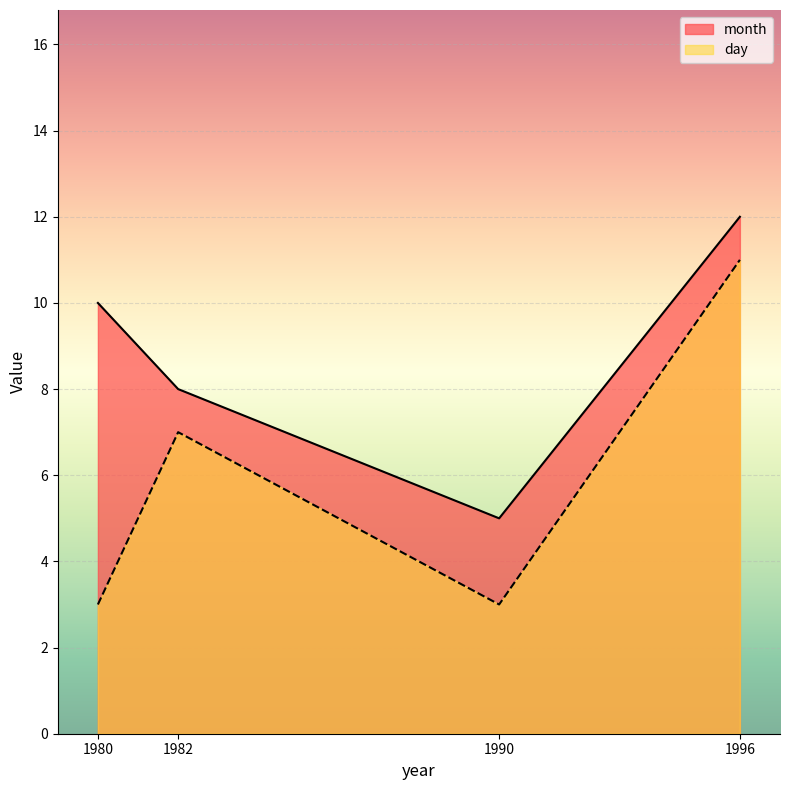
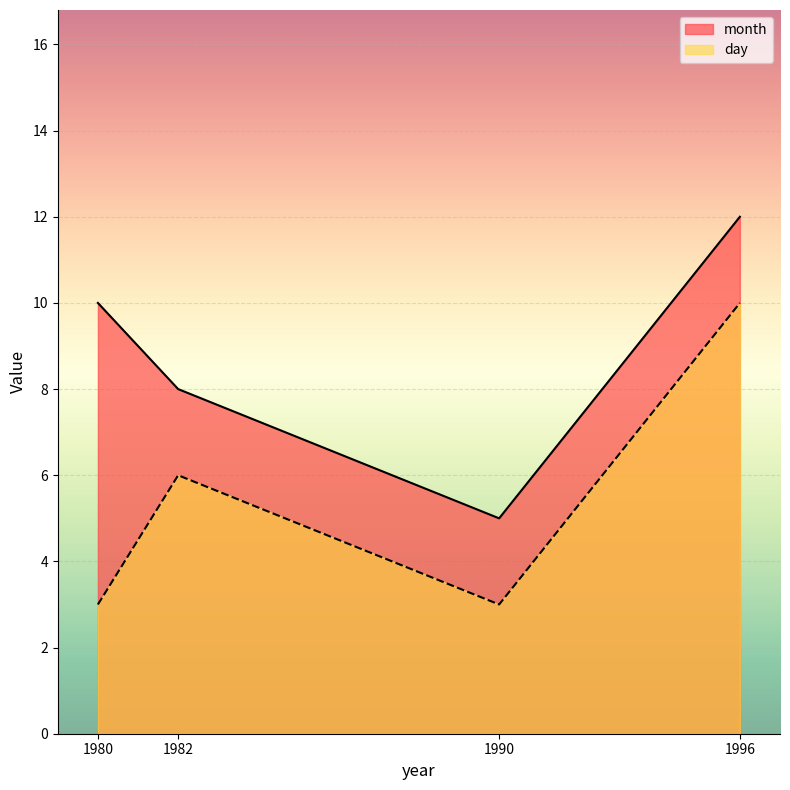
day, 1982: 7 -> 6
day, 1996: 11 -> 10
